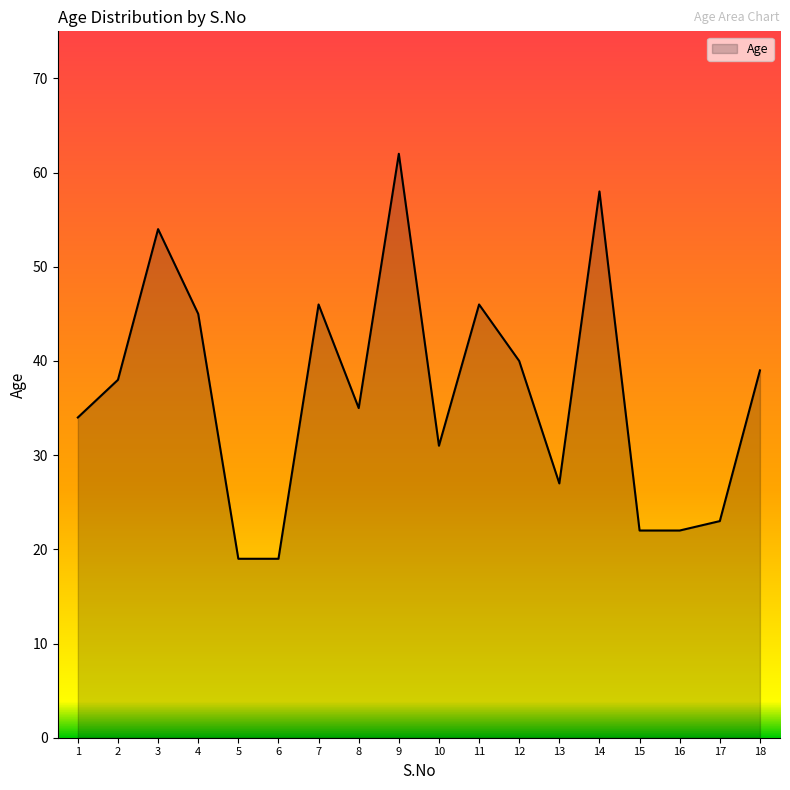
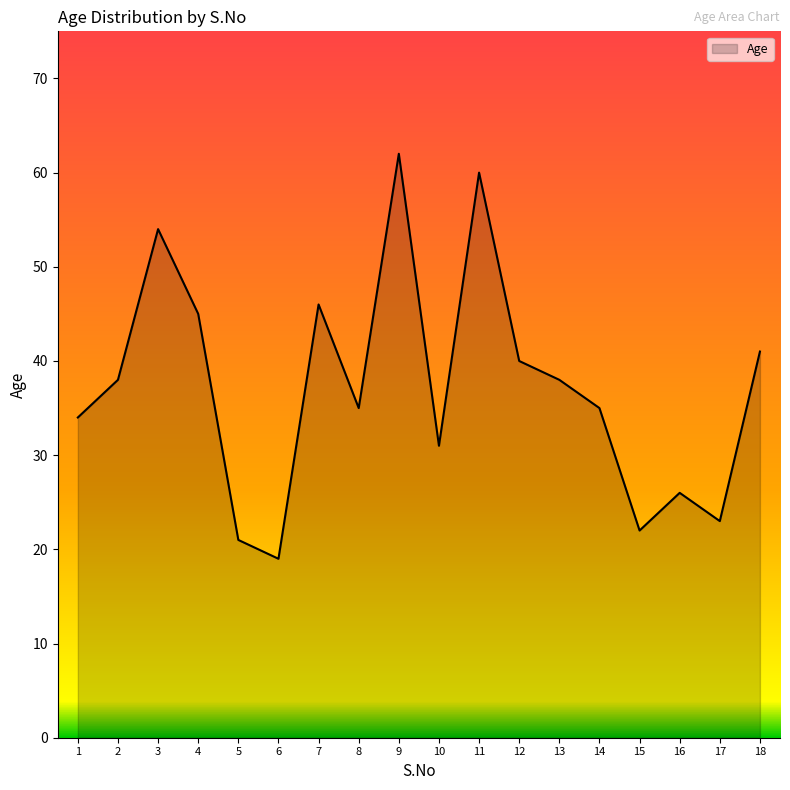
5: 19 -> 21
11: 46 -> 60
13: 27 -> 38
14: 58 -> 35
16: 22 -> 26
18: 39 -> 41
